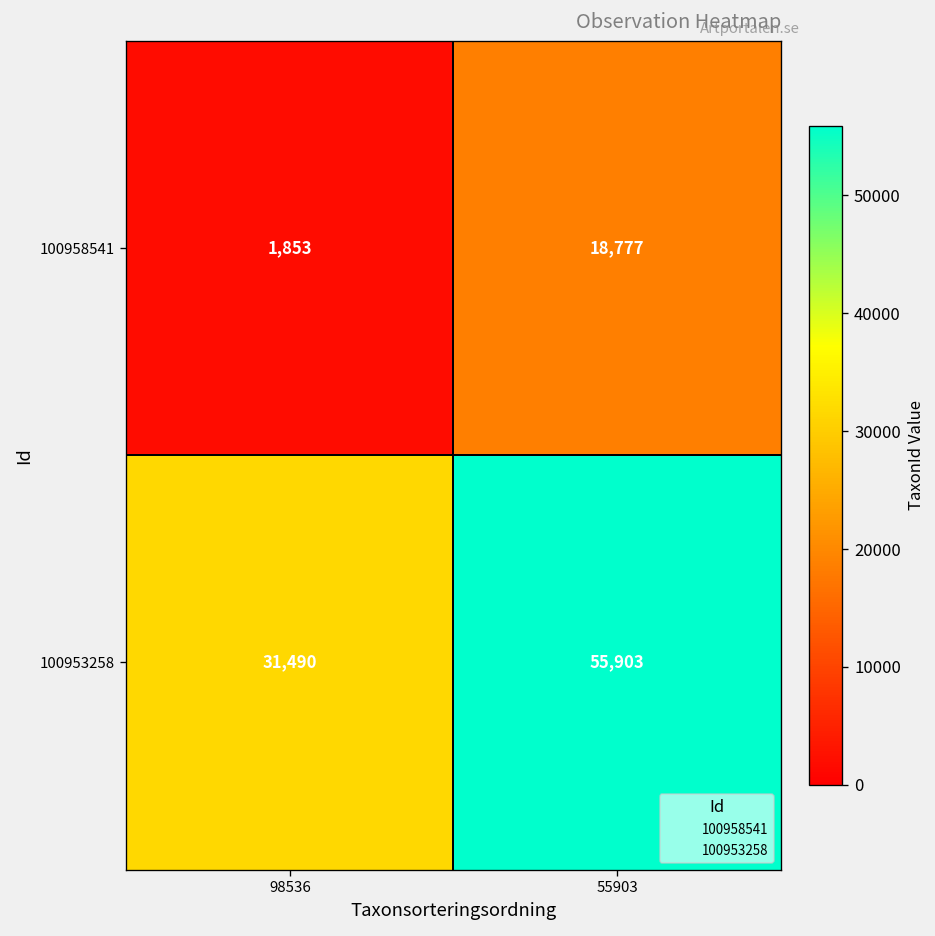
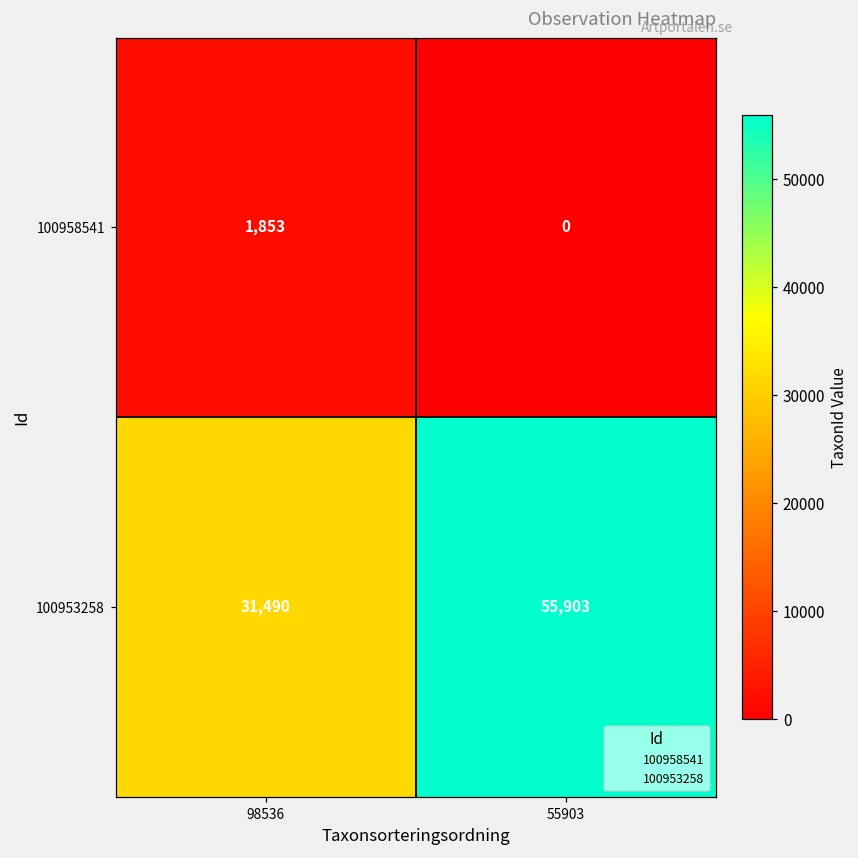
100958541, 55903: 18,777 -> 0
